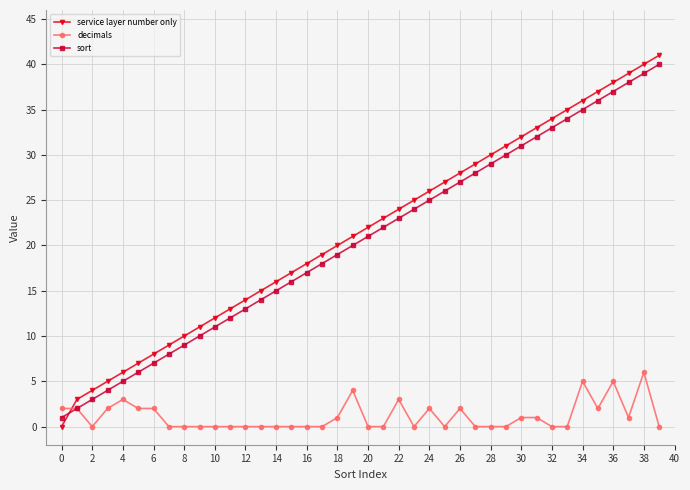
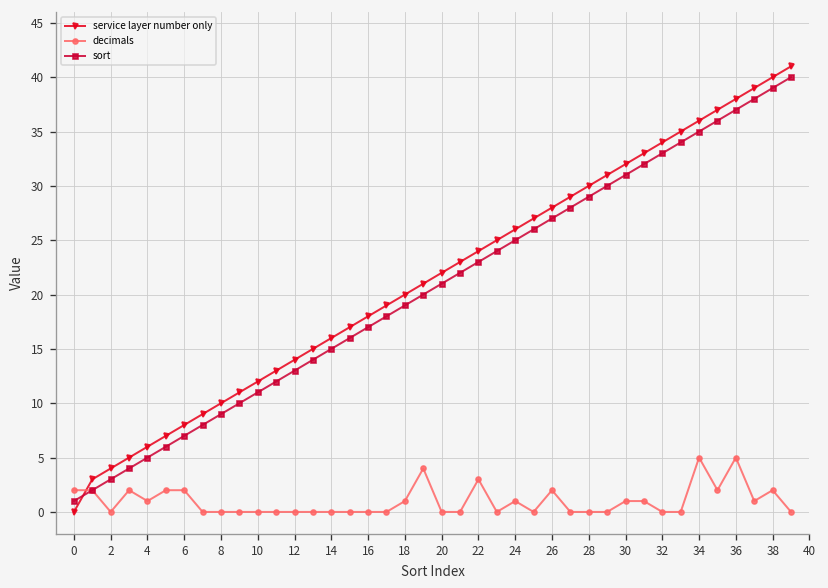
decimals, 4: 3 -> 1
decimals, 24: 2 -> 1
decimals, 38: 6 -> 2
